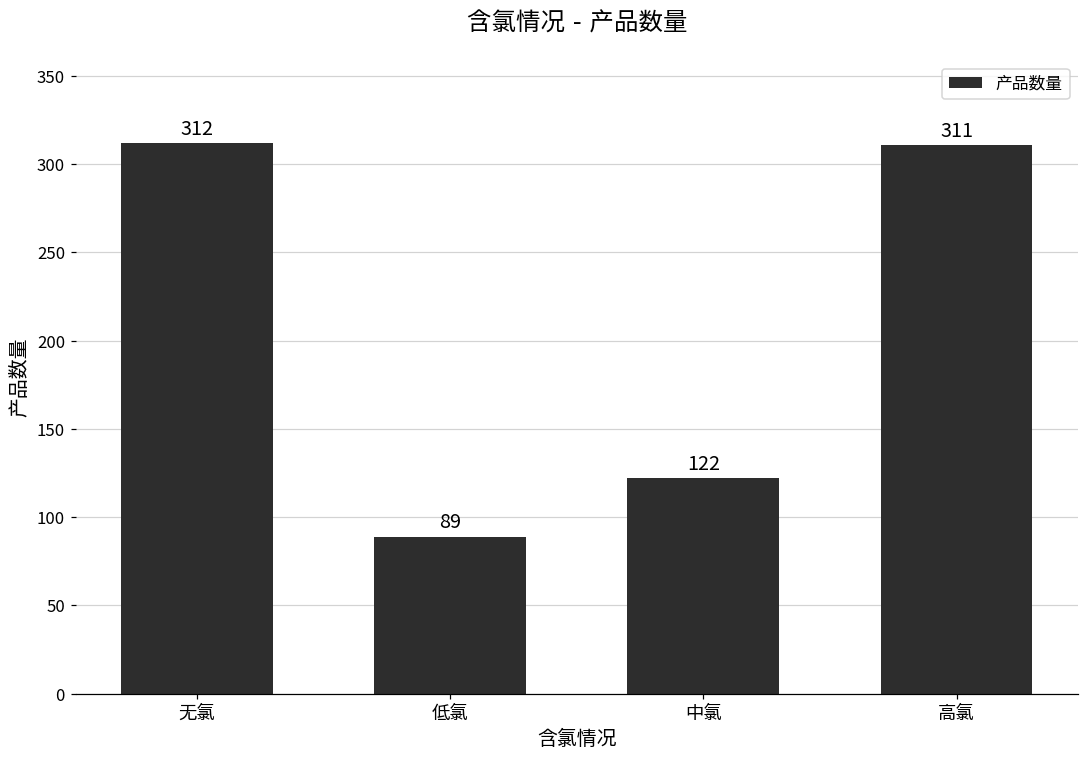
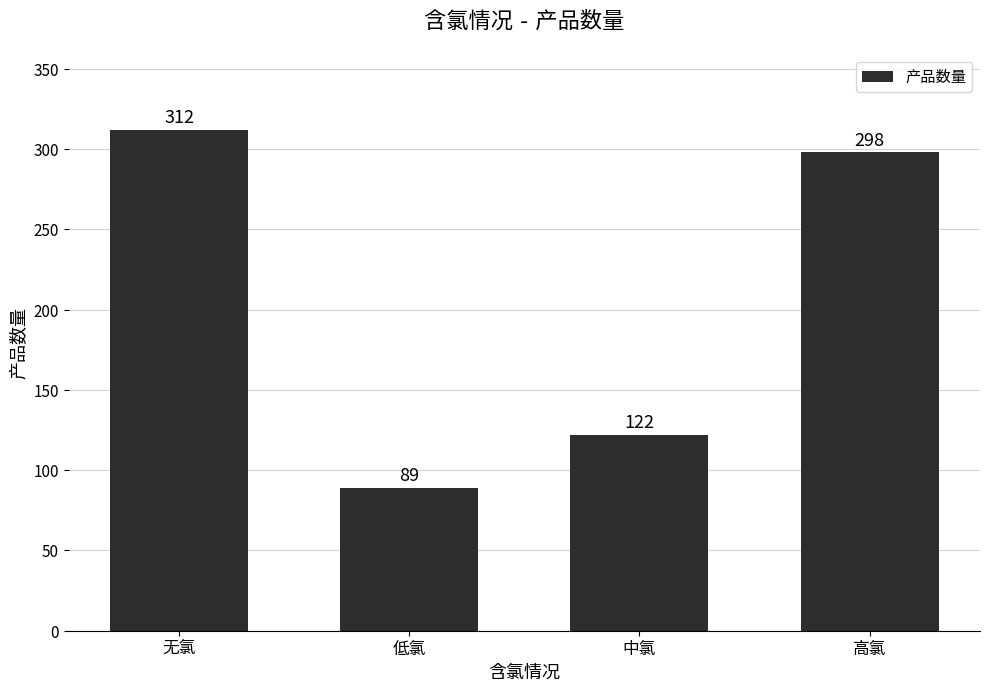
高氯: 311 -> 298
